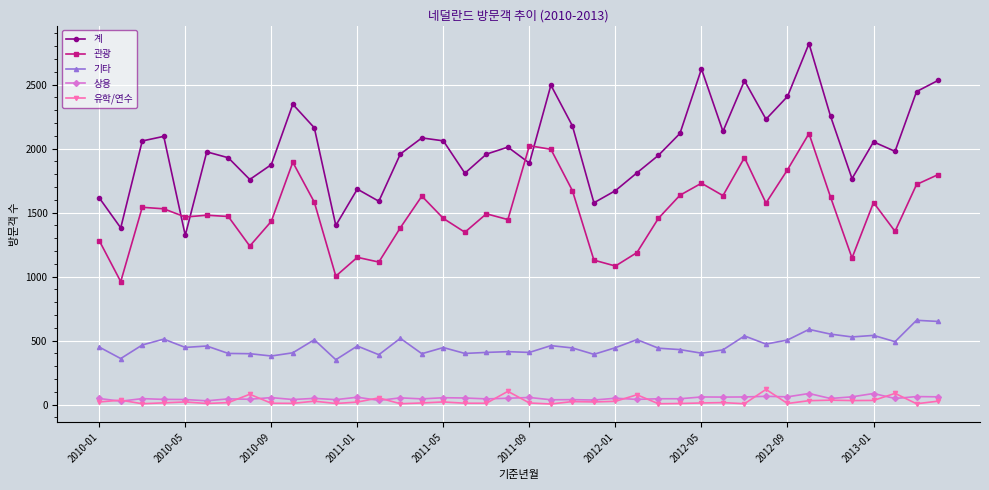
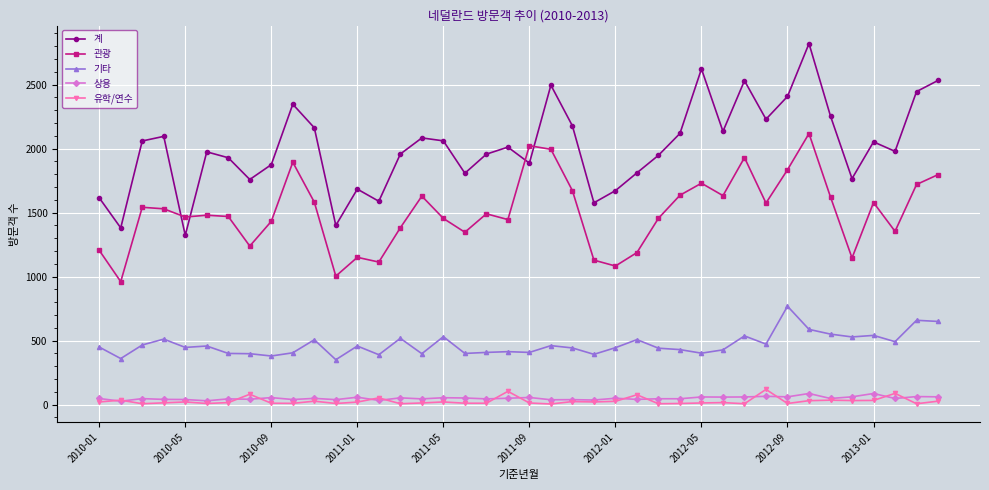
관광, 2010-01: 1280 -> 1210
기타, 2011-05: 450 -> 530
기타, 2012-09: 500 -> 770
